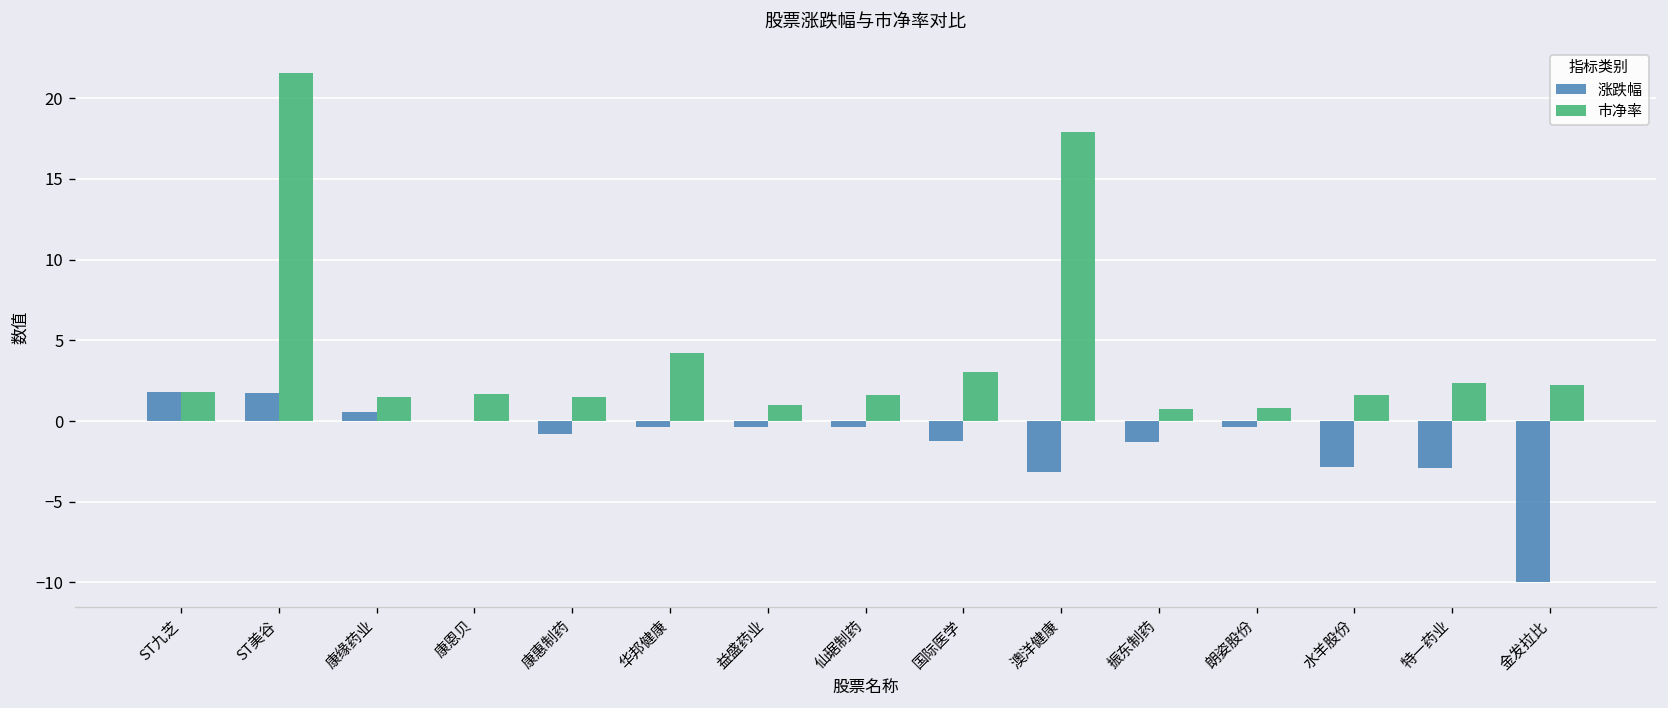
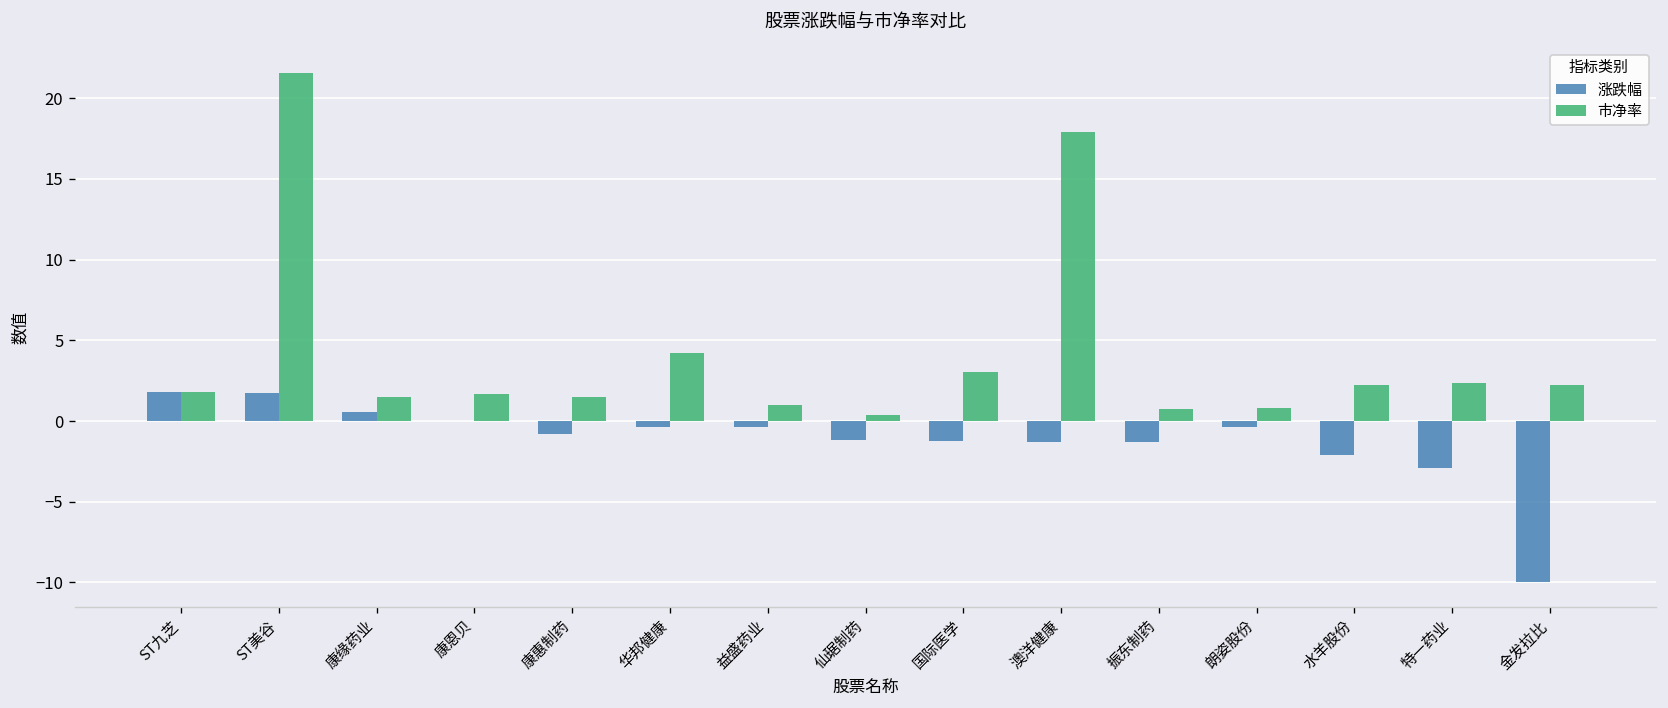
涨跌幅, 仙琚制药: -0.4 -> -1.2
市净率, 仙琚制药: 1.6 -> 0.4
涨跌幅, 澳洋健康: -3.1 -> -1.3
涨跌幅, 水羊股份: -2.8 -> -2.1
市净率, 水羊股份: 1.6 -> 2.3
